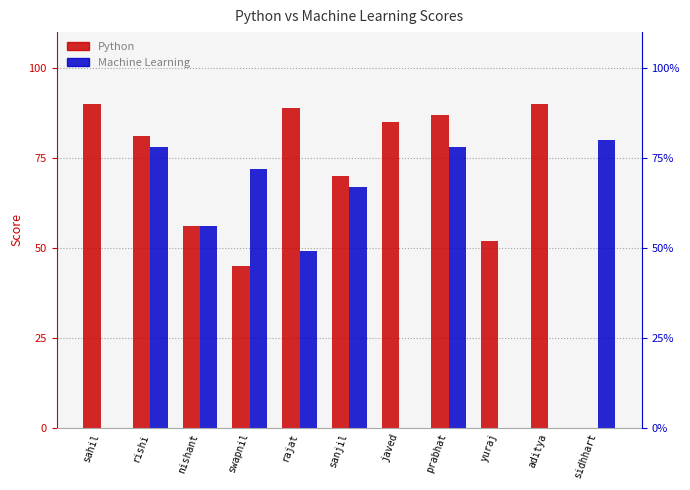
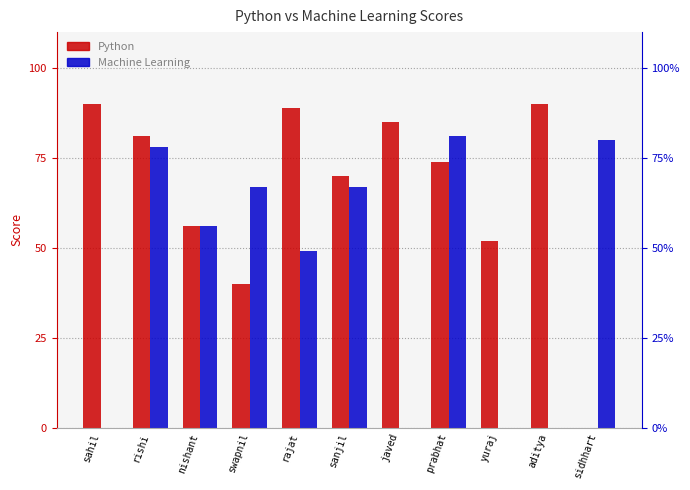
Python, swapnil: 45 -> 40
Machine Learning, swapnil: 72 -> 67
Python, prabhat: 87 -> 74
Machine Learning, prabhat: 78 -> 81
